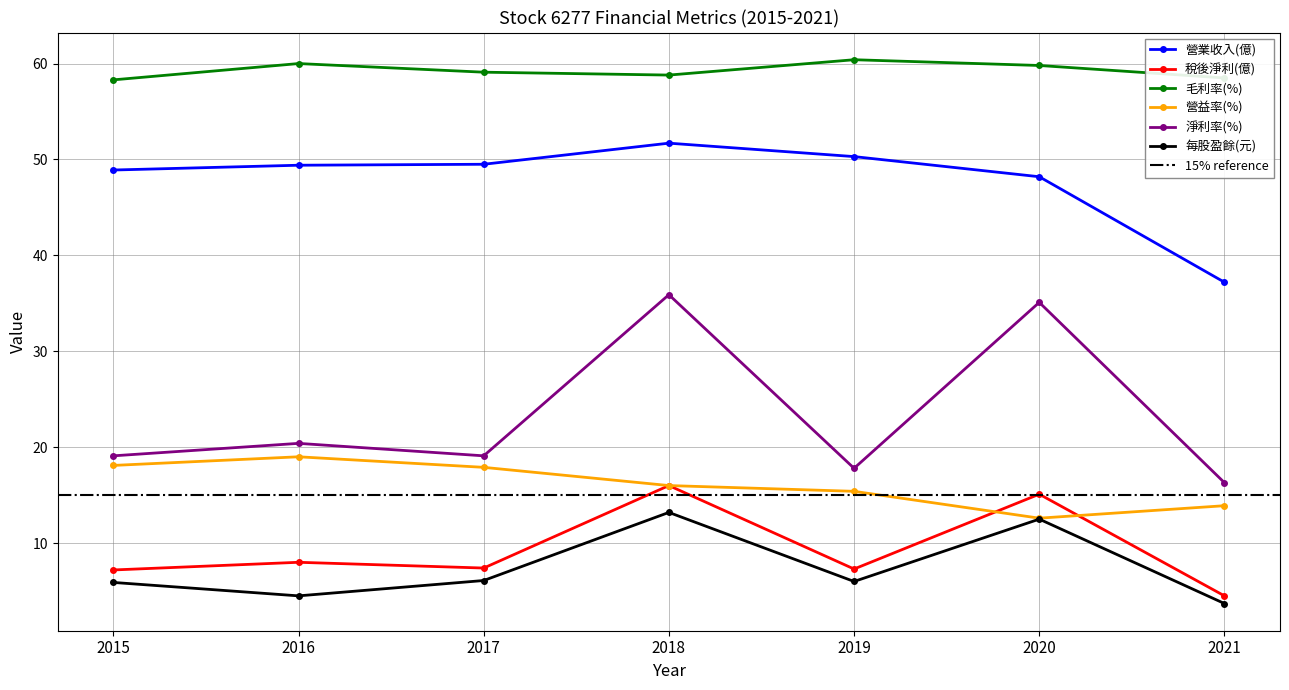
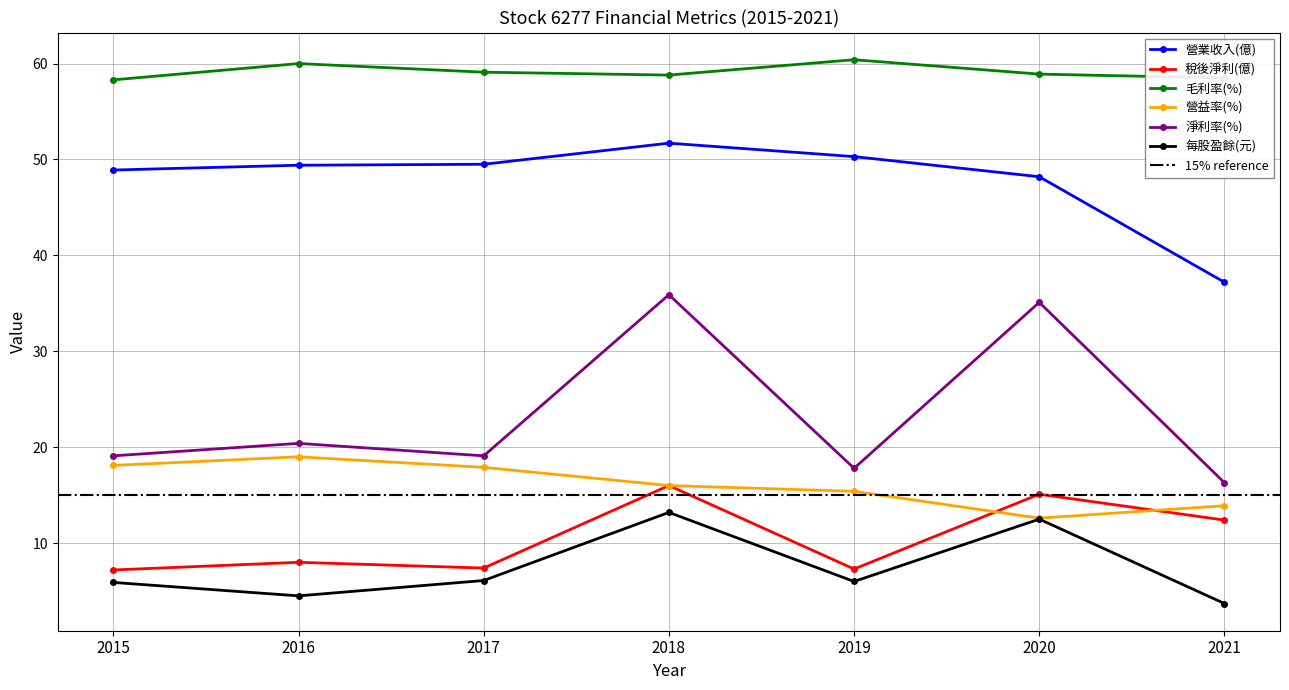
毛利率(%), 2020: 60 -> 59
稅後淨利(億), 2021: 5 -> 12
